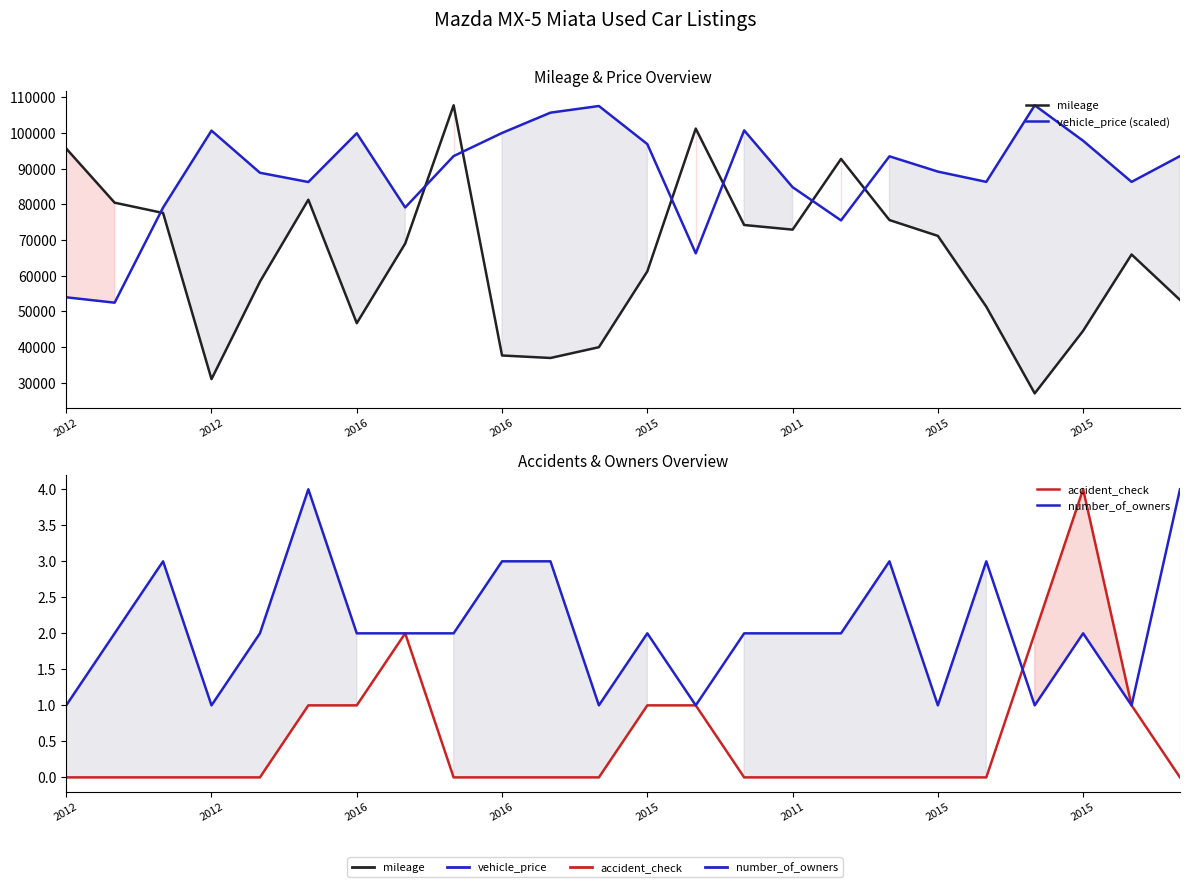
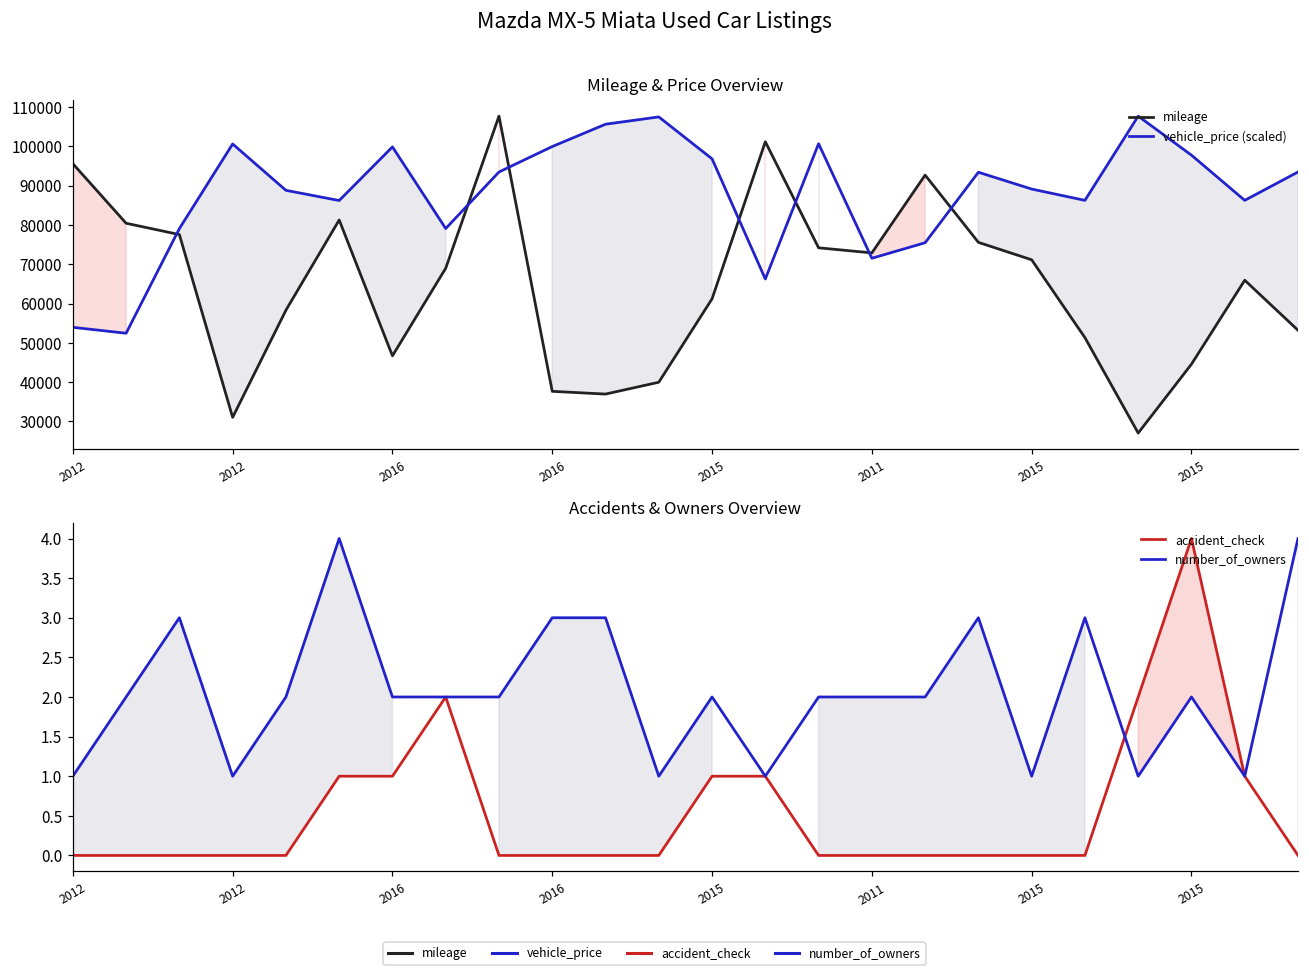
Mileage & Price Overview, vehicle_price (scaled), 2011: 85000 -> 72000
